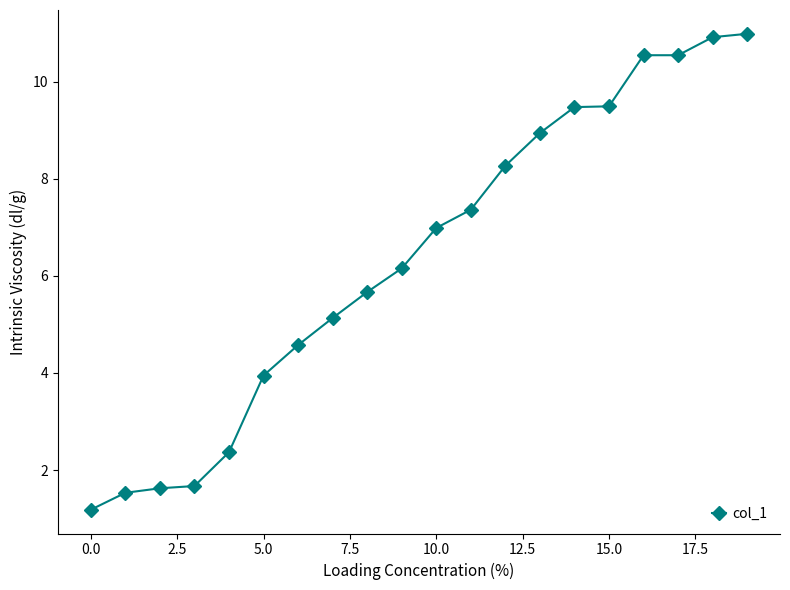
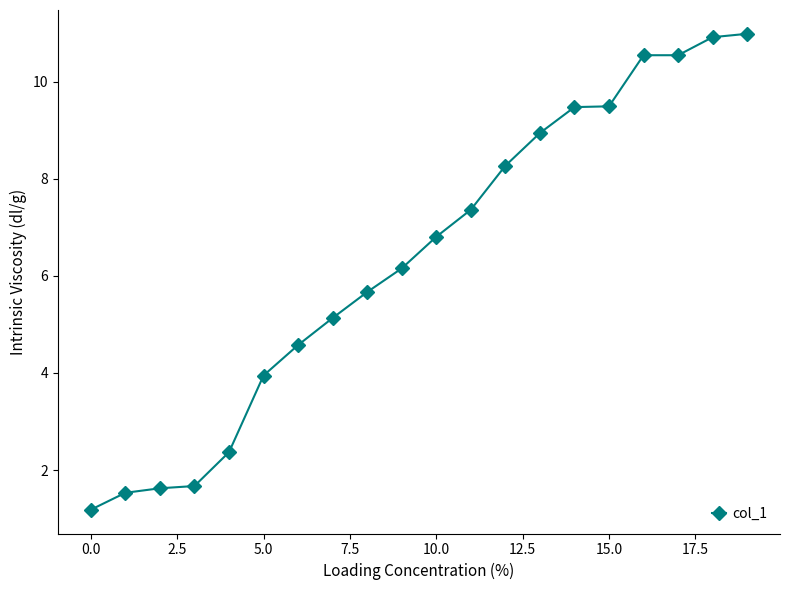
10.0: 7.0 -> 6.8
